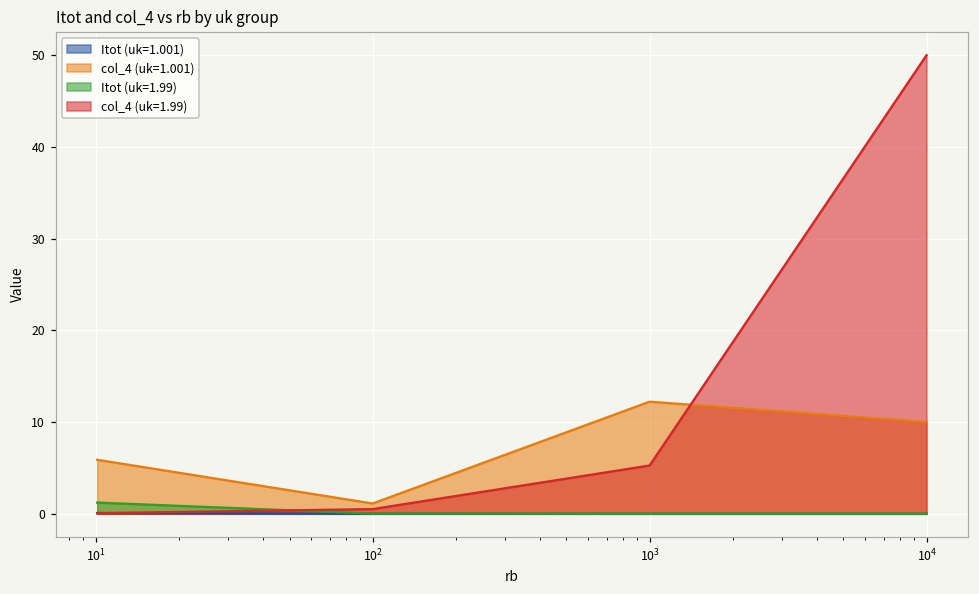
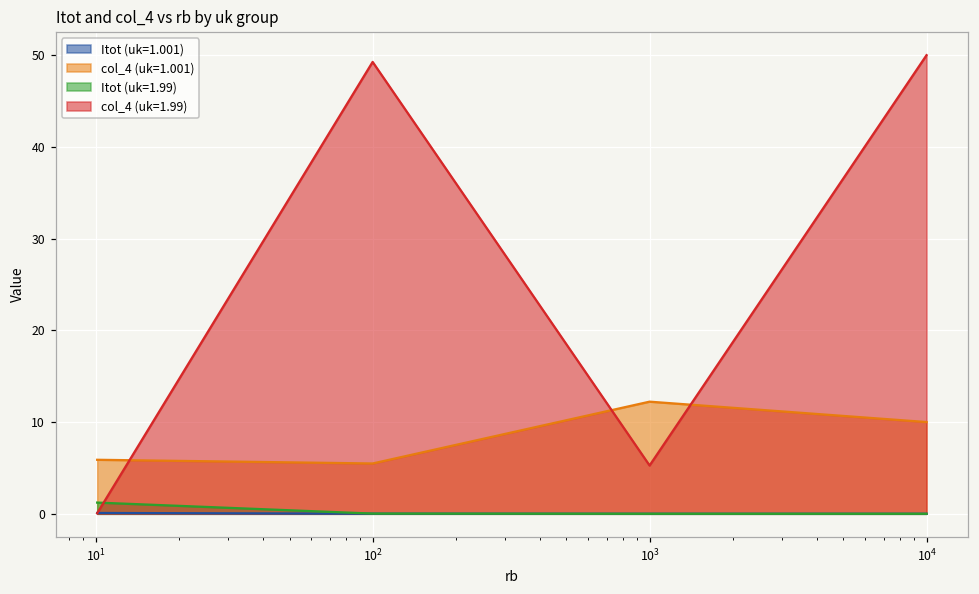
col_4 (uk=1.001), 10^2: 1 -> 5
col_4 (uk=1.99), 10^2: 1 -> 49
